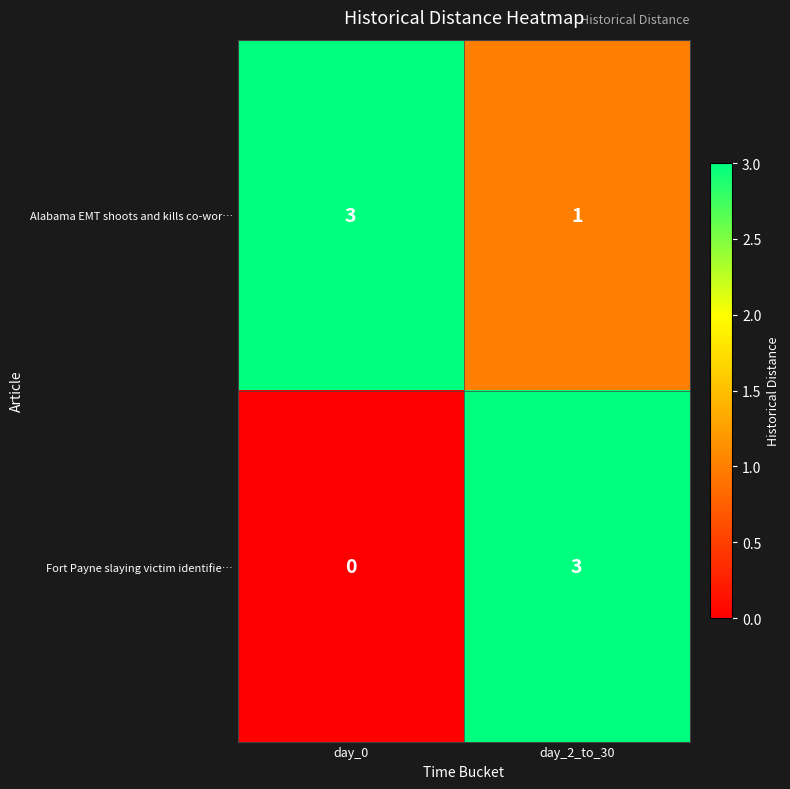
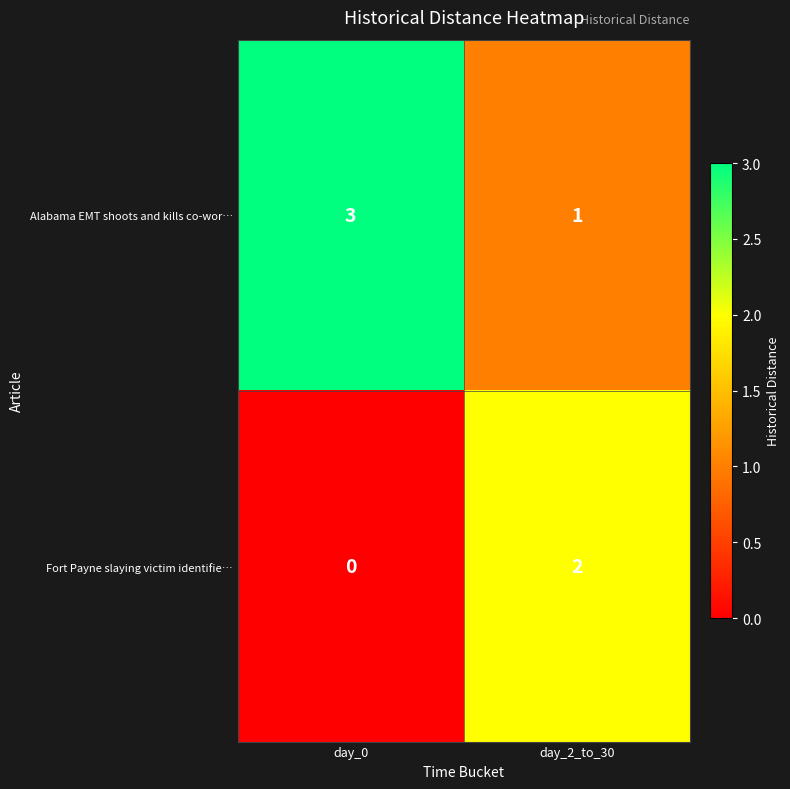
Fort Payne slaying victim identifie…, day_2_to_30: 3 -> 2
